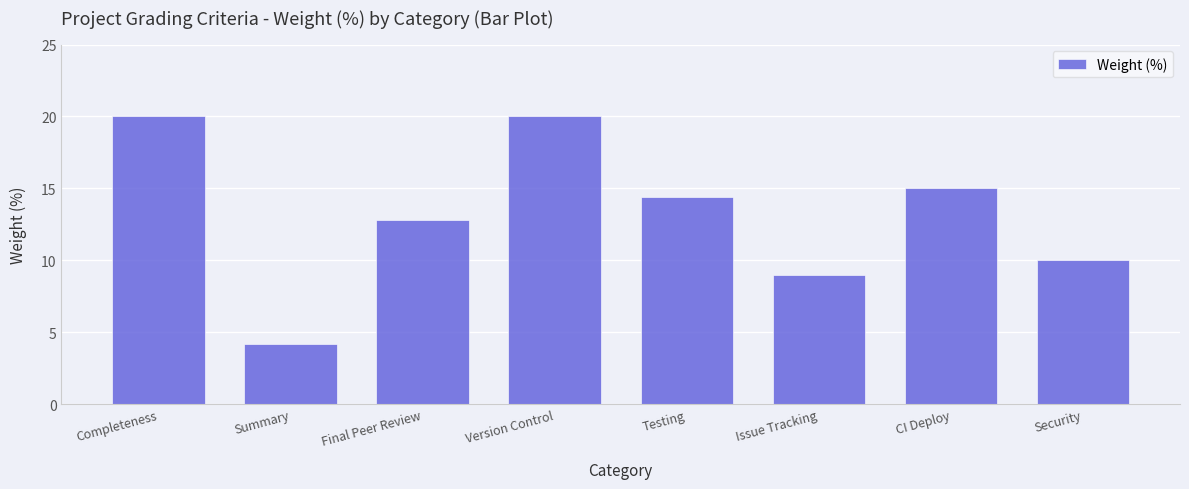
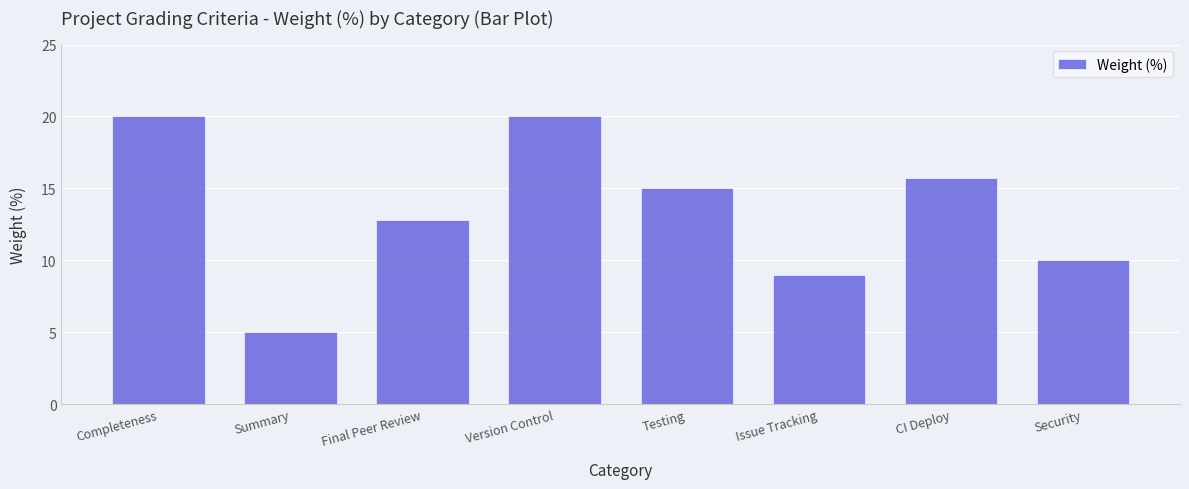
Summary: 4.2 -> 5.0
Testing: 14.4 -> 15.0
CI Deploy: 15.0 -> 15.7
